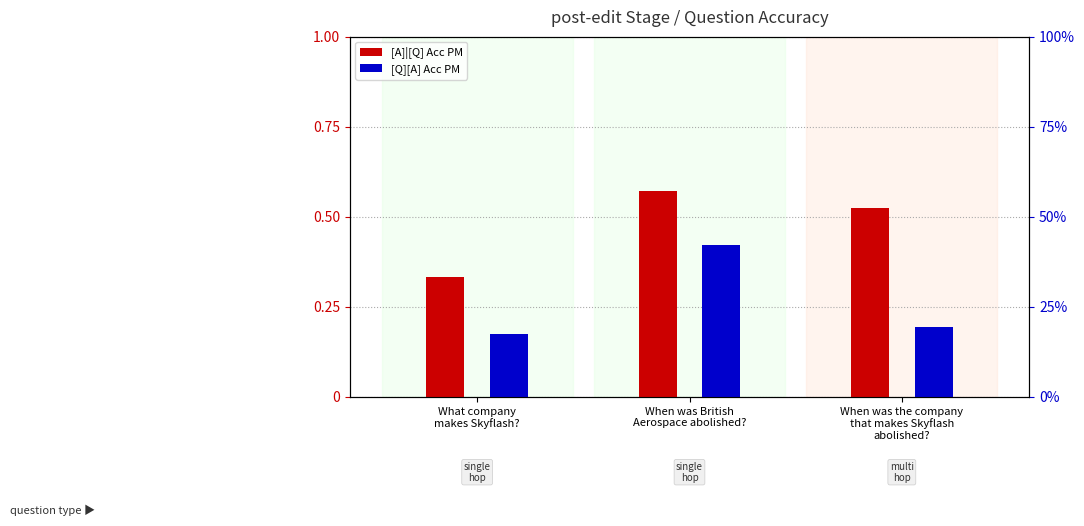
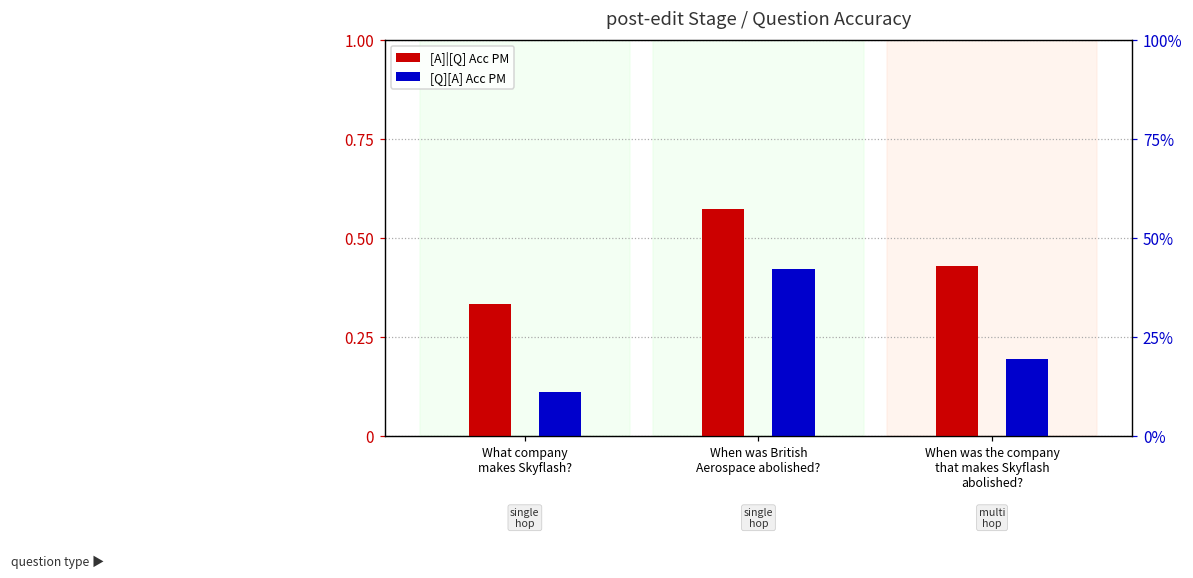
[Q][A] Acc PM, What company makes Skyflash?: 0.17 -> 0.11
[A]|[Q] Acc PM, When was the company that makes Skyflash abolished?: 0.52 -> 0.43
